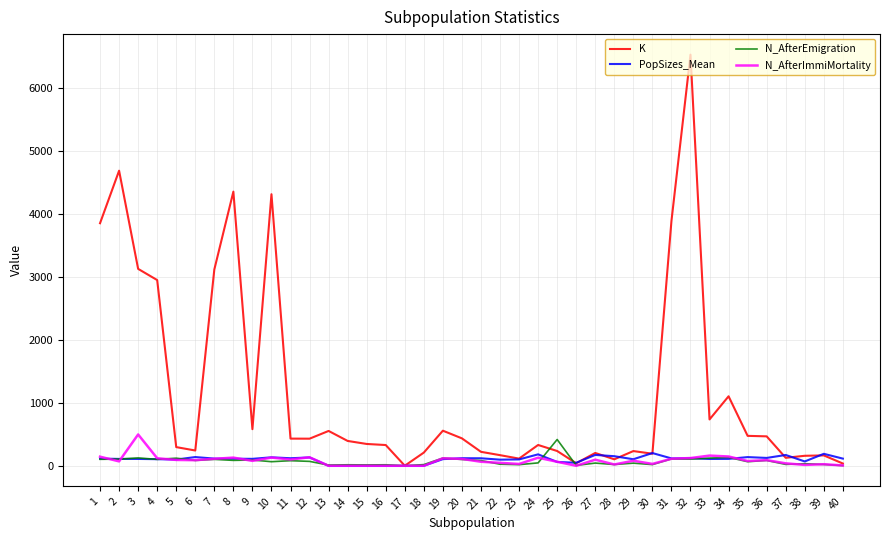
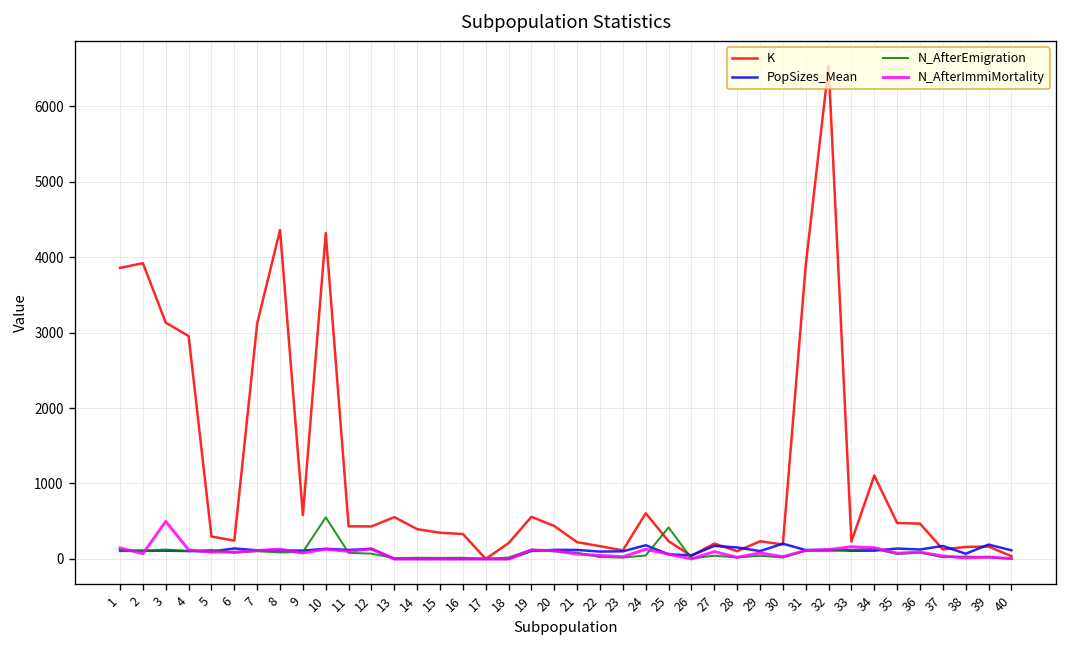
K, 2: 4700 -> 3900
N_AfterEmigration, 10: 100 -> 600
K, 24: 300 -> 600
K, 33: 700 -> 200
